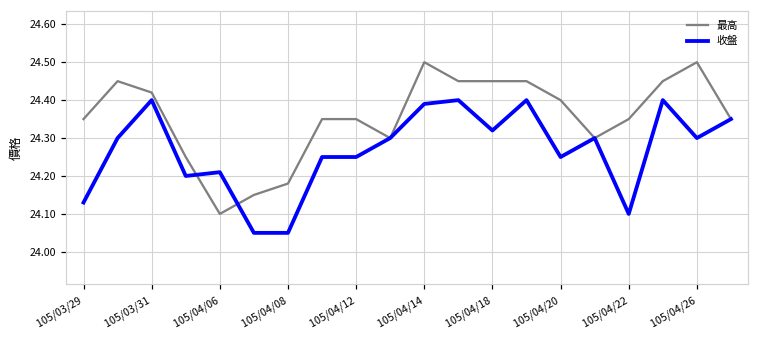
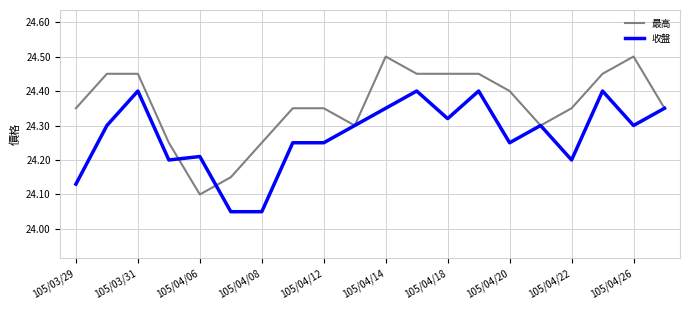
最高, 105/03/31: 24.42 -> 24.45
最高, 105/04/08: 24.18 -> 24.25
收盤, 105/04/14: 24.39 -> 24.35
收盤, 105/04/22: 24.1 -> 24.2
